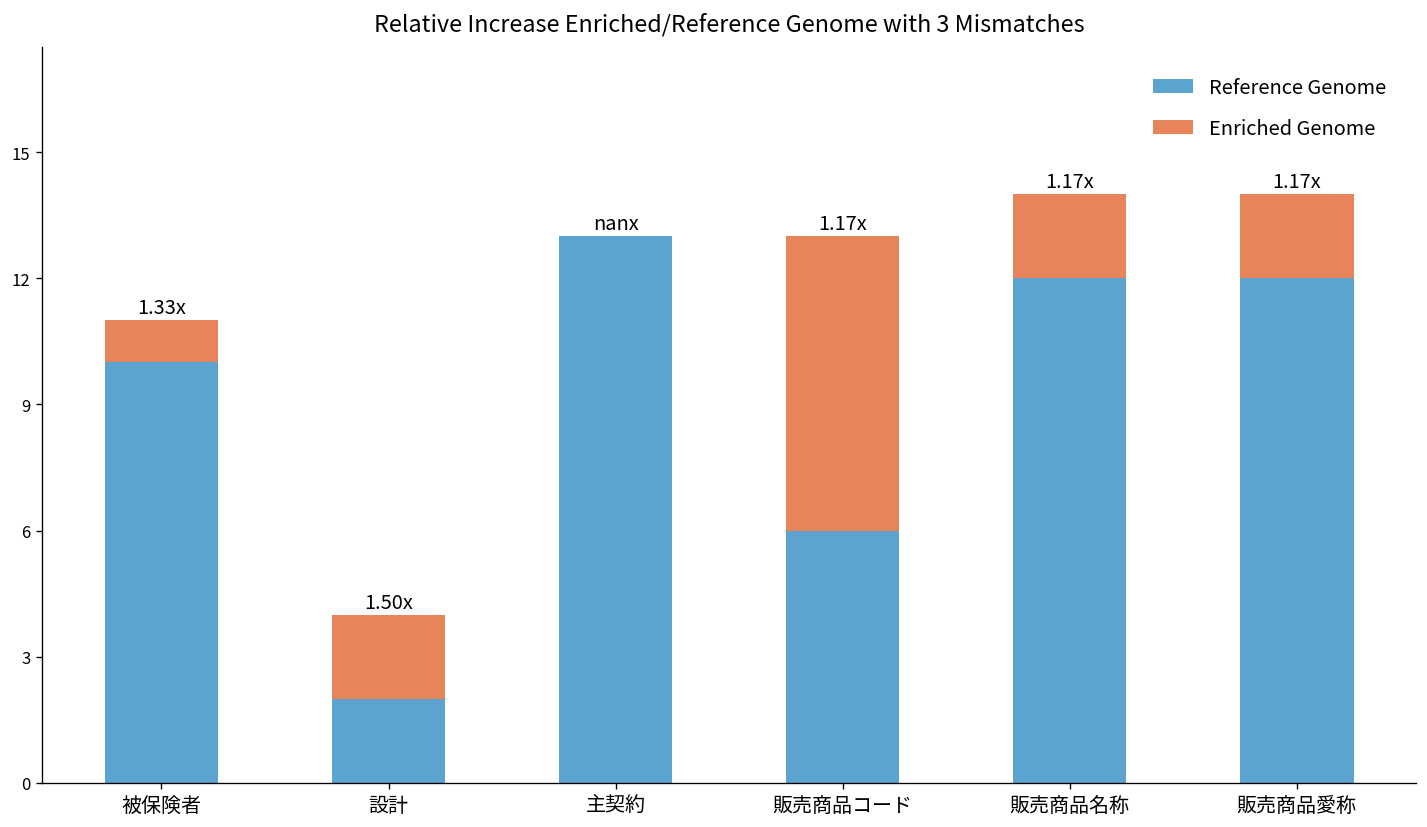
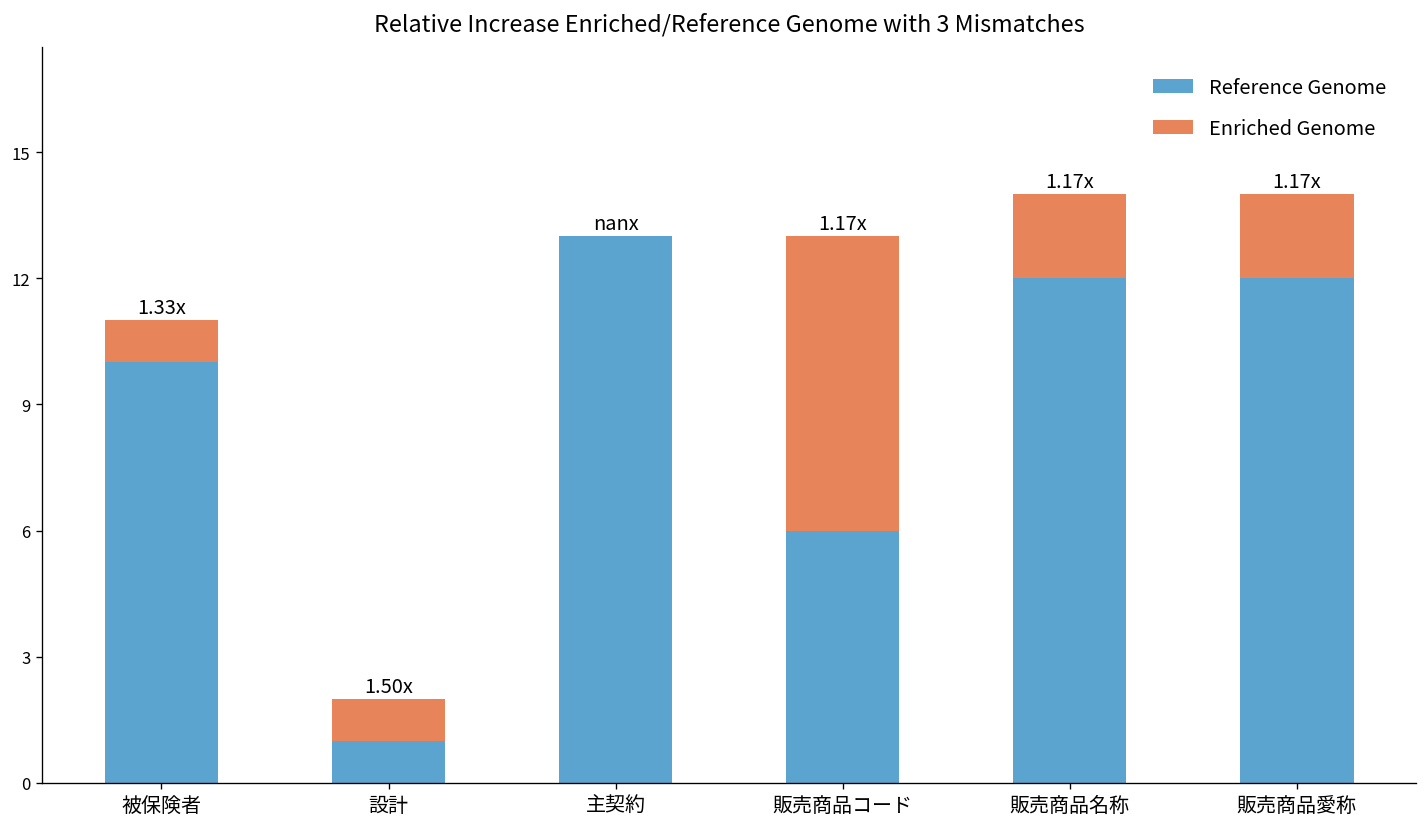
Reference Genome, 設計: 2 -> 1
Enriched Genome, 設計: 2 -> 1
